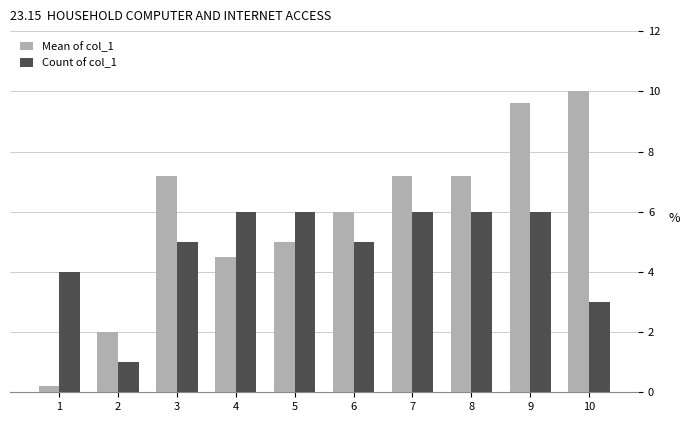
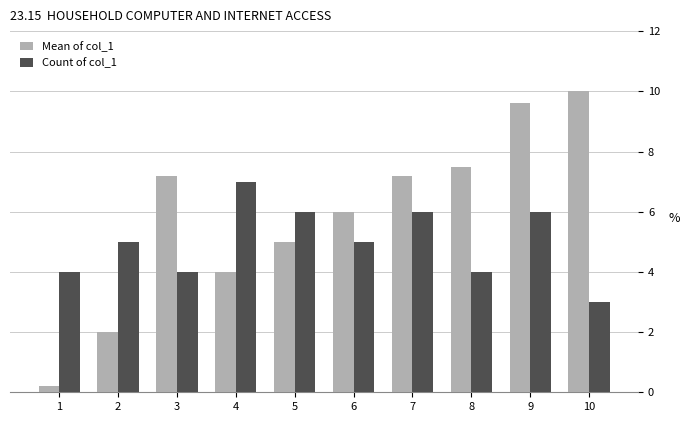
Count of col_1, 2: 1 -> 5
Count of col_1, 3: 5 -> 4
Mean of col_1, 4: 4.5 -> 4.0
Count of col_1, 4: 6 -> 7
Mean of col_1, 8: 7.2 -> 7.5
Count of col_1, 8: 6 -> 4
